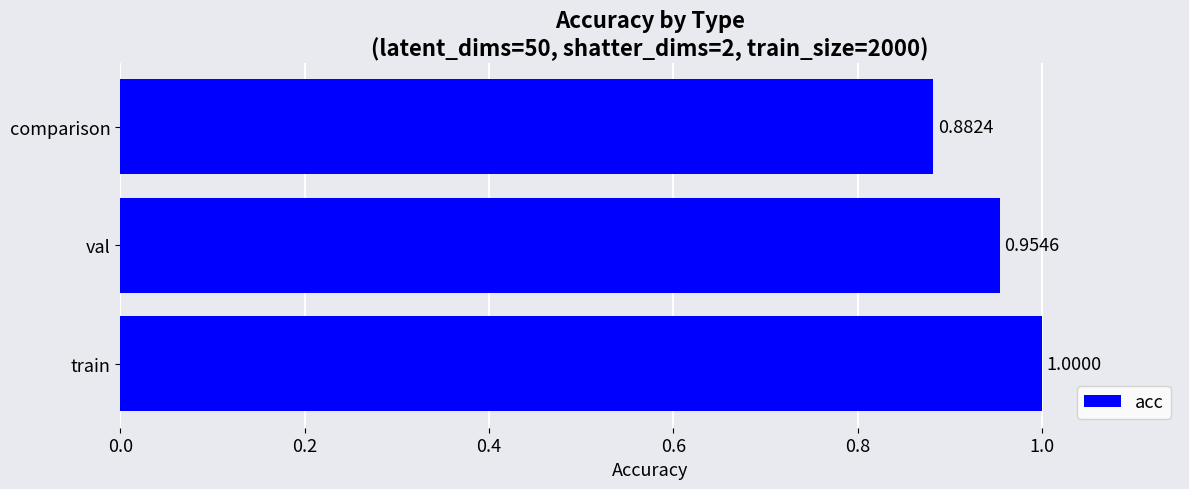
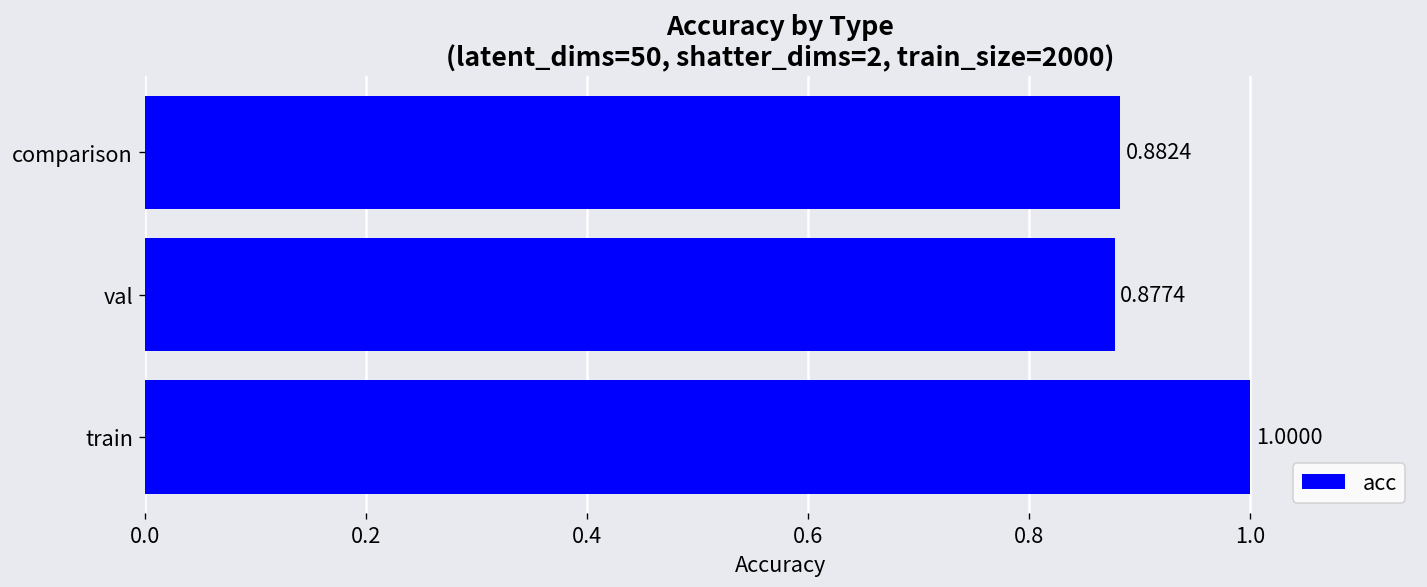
val: 0.9546 -> 0.8774
